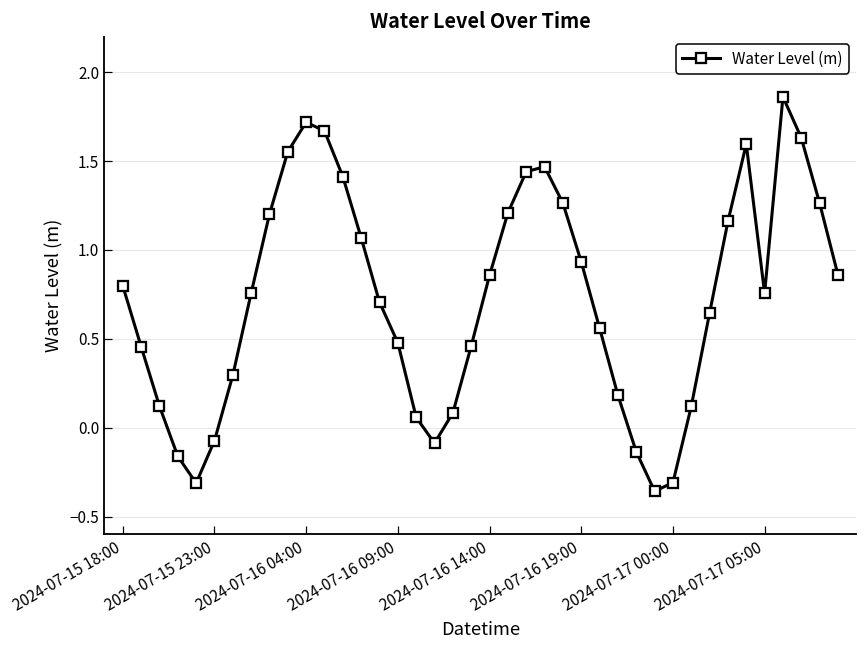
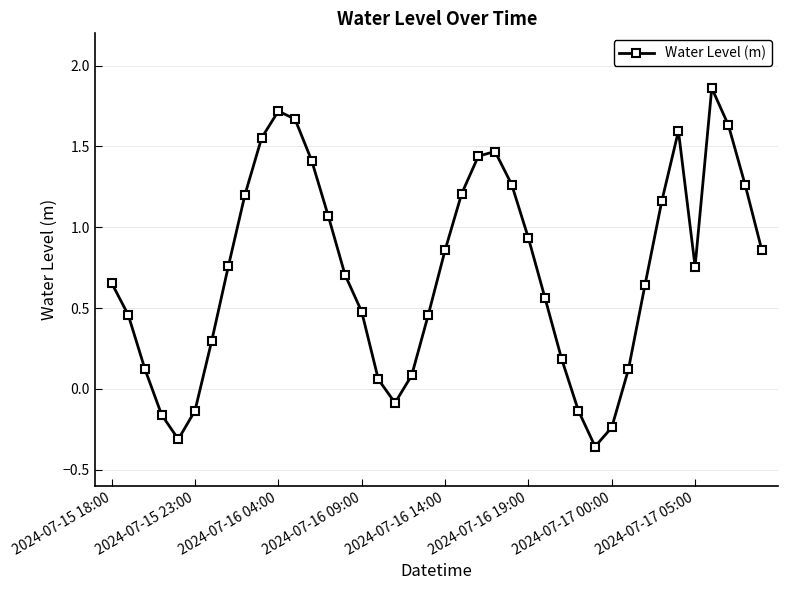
2024-07-15 18:00: 0.80 -> 0.66
2024-07-15 23:00: -0.07 -> -0.14
2024-07-17 00:00: -0.31 -> -0.24
